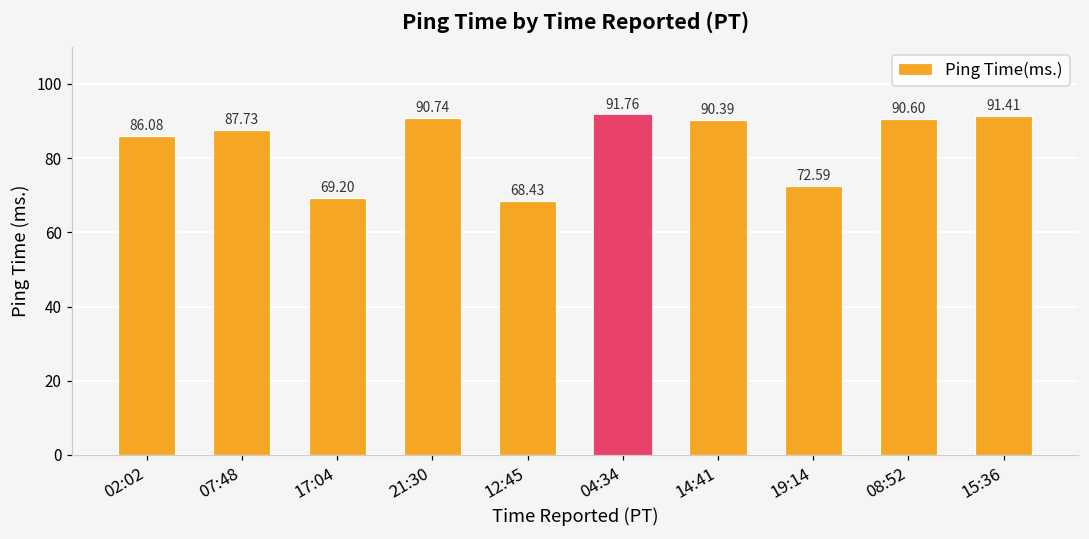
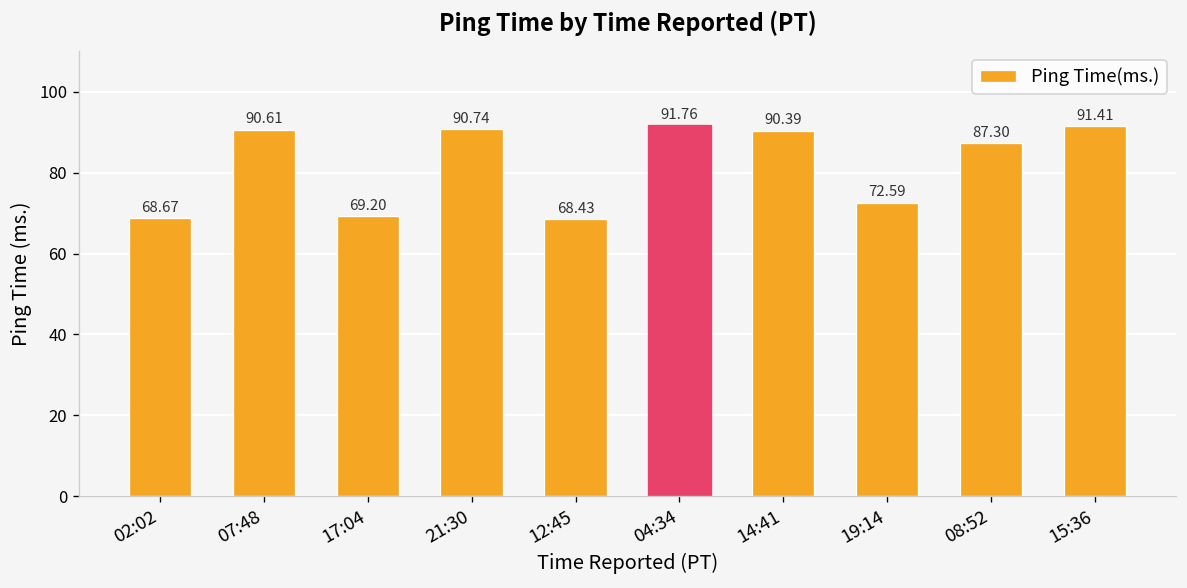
02:02: 86.08 -> 68.67
07:48: 87.73 -> 90.61
08:52: 90.60 -> 87.30
